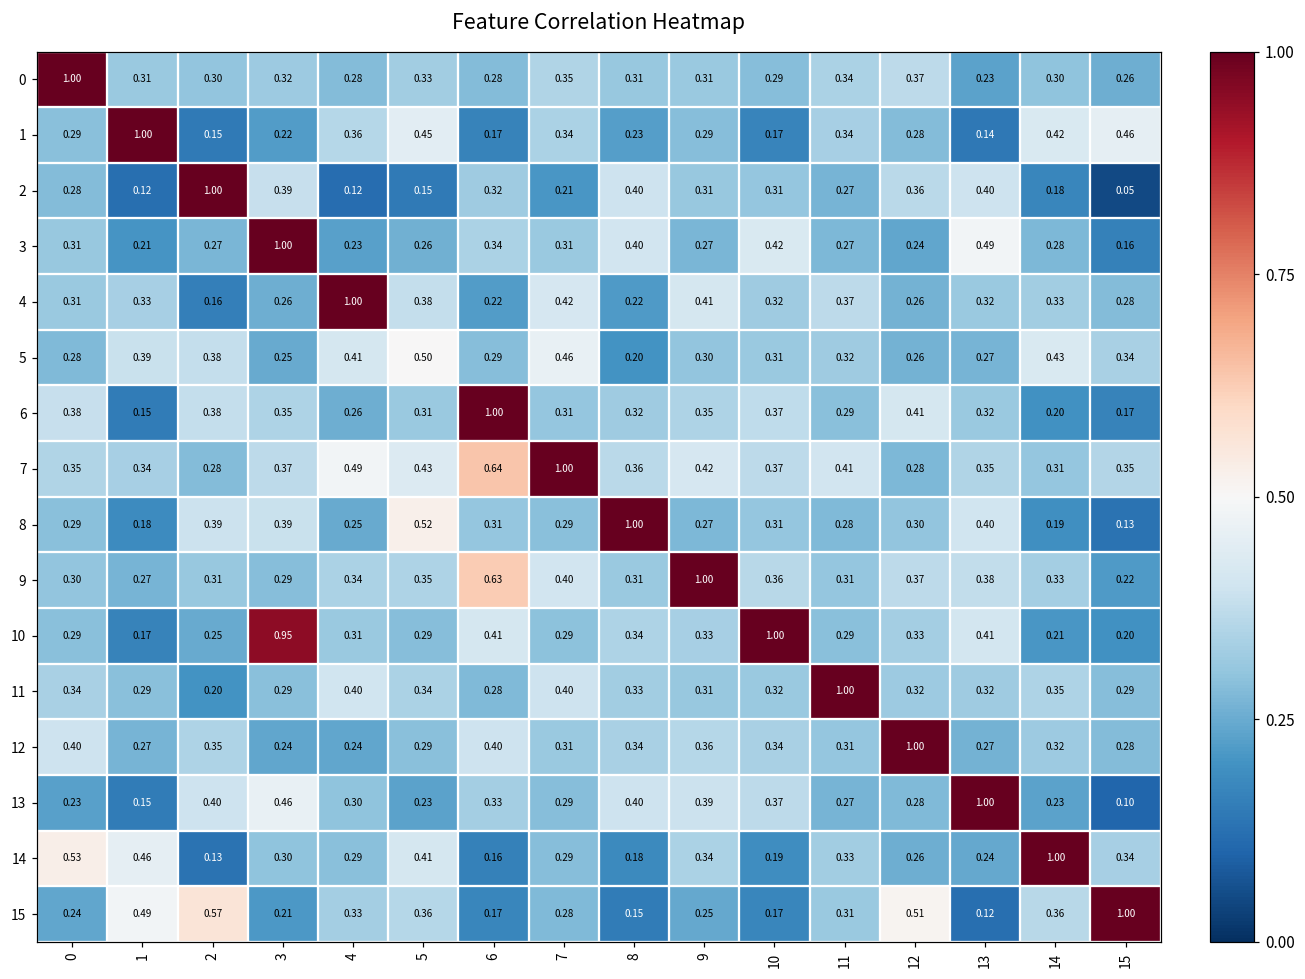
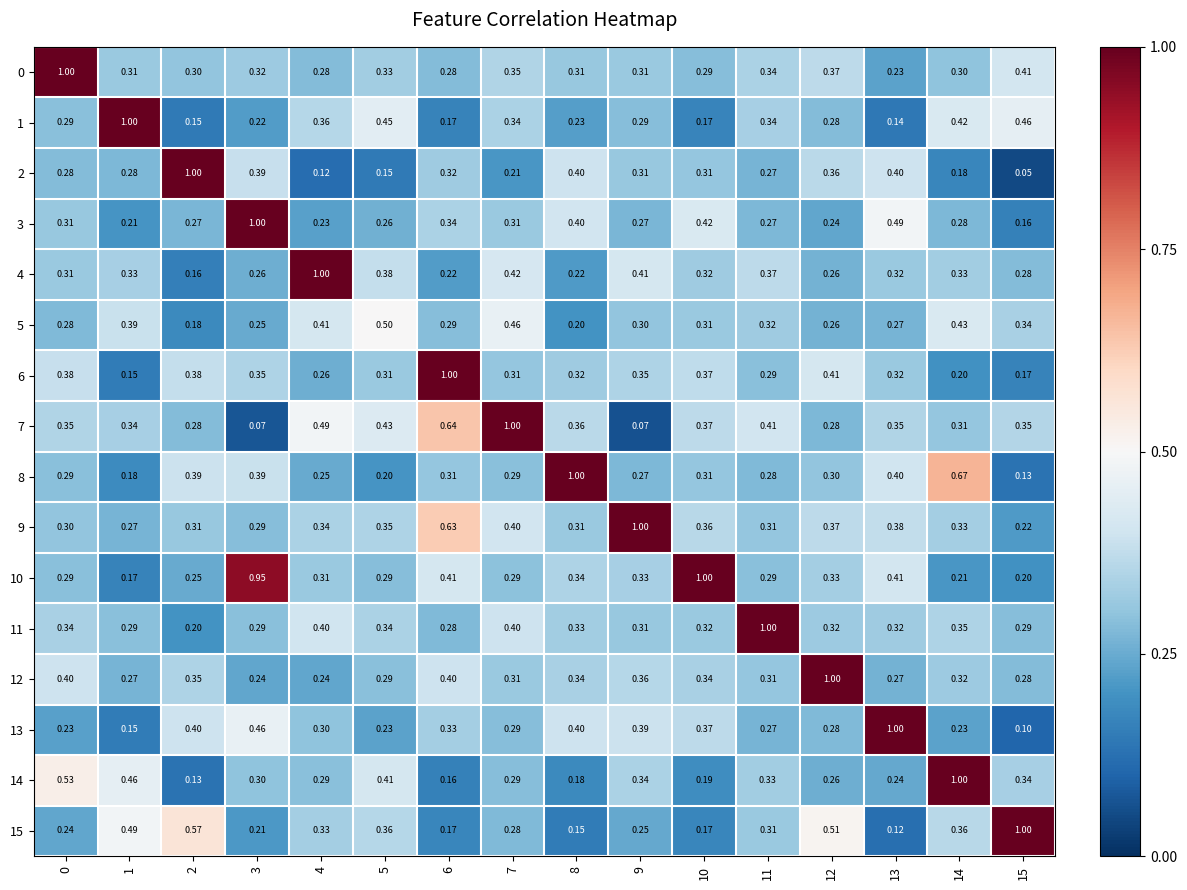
0, 15: 0.26 -> 0.41
2, 1: 0.12 -> 0.28
5, 2: 0.38 -> 0.18
7, 3: 0.37 -> 0.07
7, 9: 0.42 -> 0.07
8, 5: 0.52 -> 0.20
8, 14: 0.19 -> 0.67
